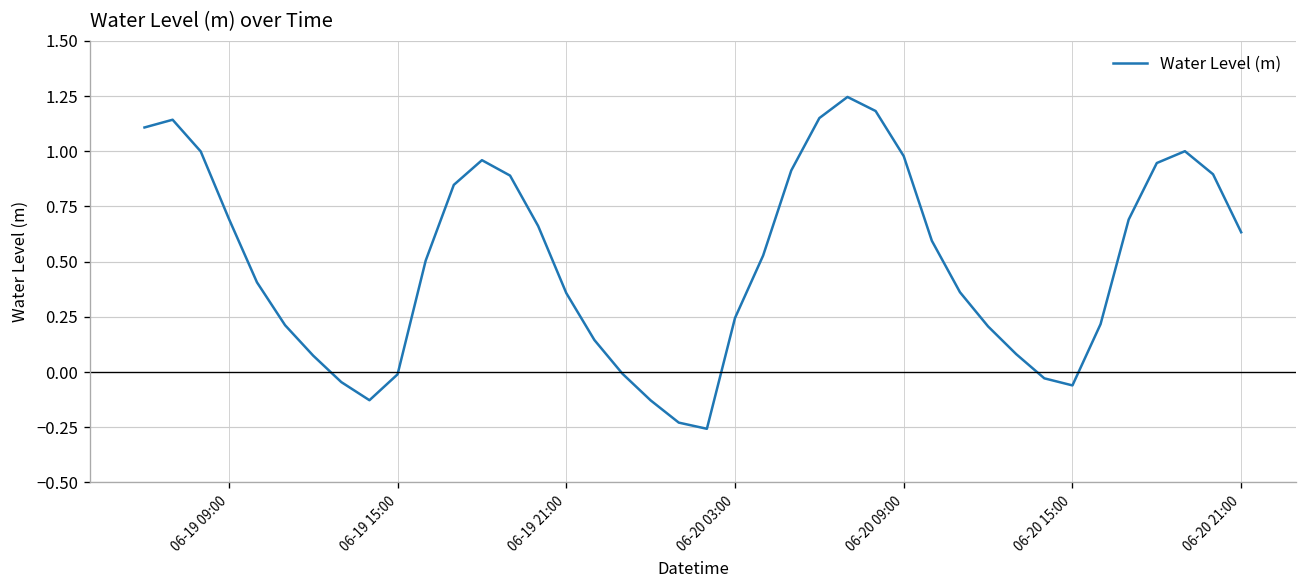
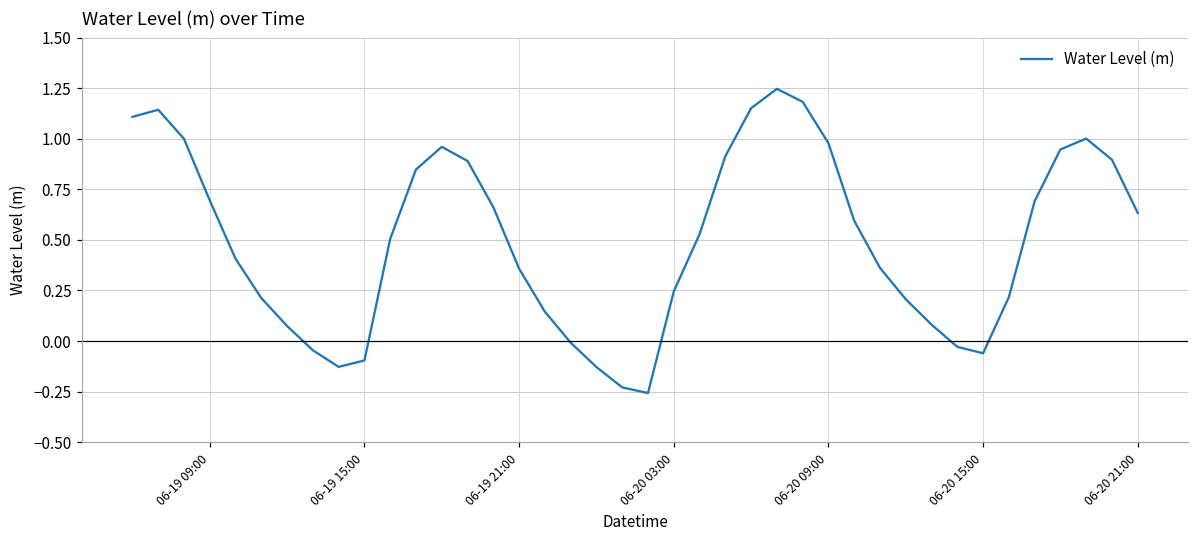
06-19 15:00: -0.01 -> -0.10
